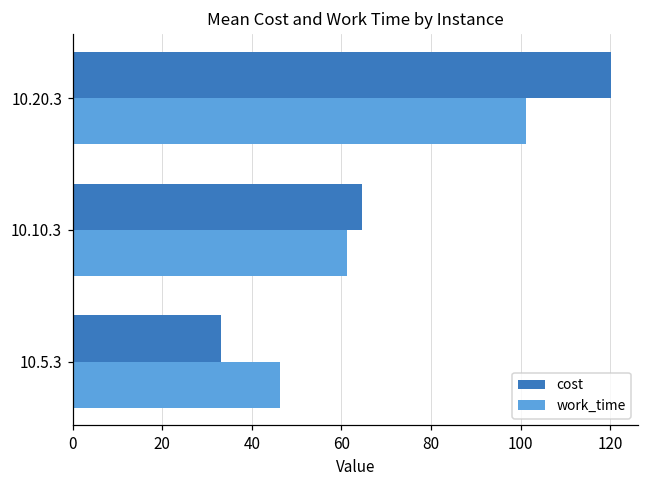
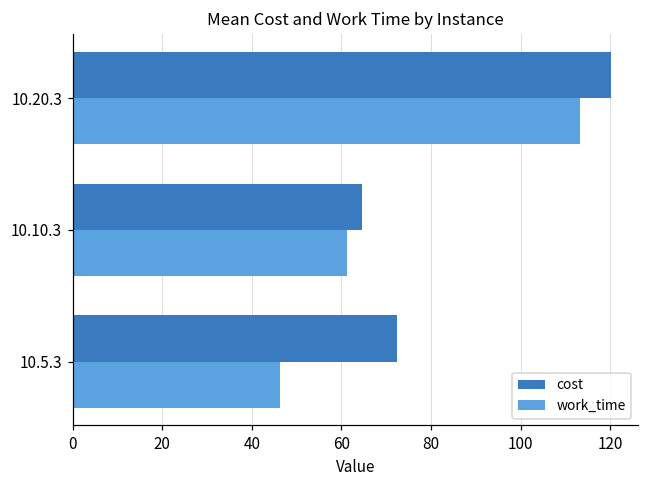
work_time, 10.20.3: 101 -> 113
cost, 10.5.3: 33 -> 72
